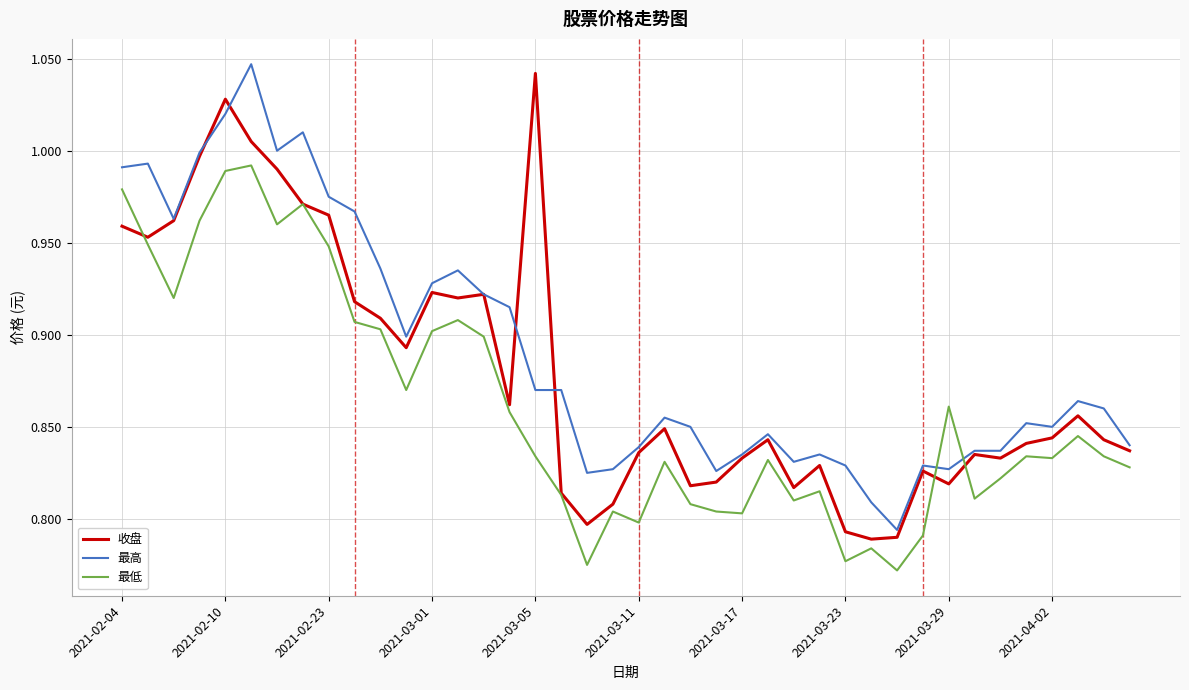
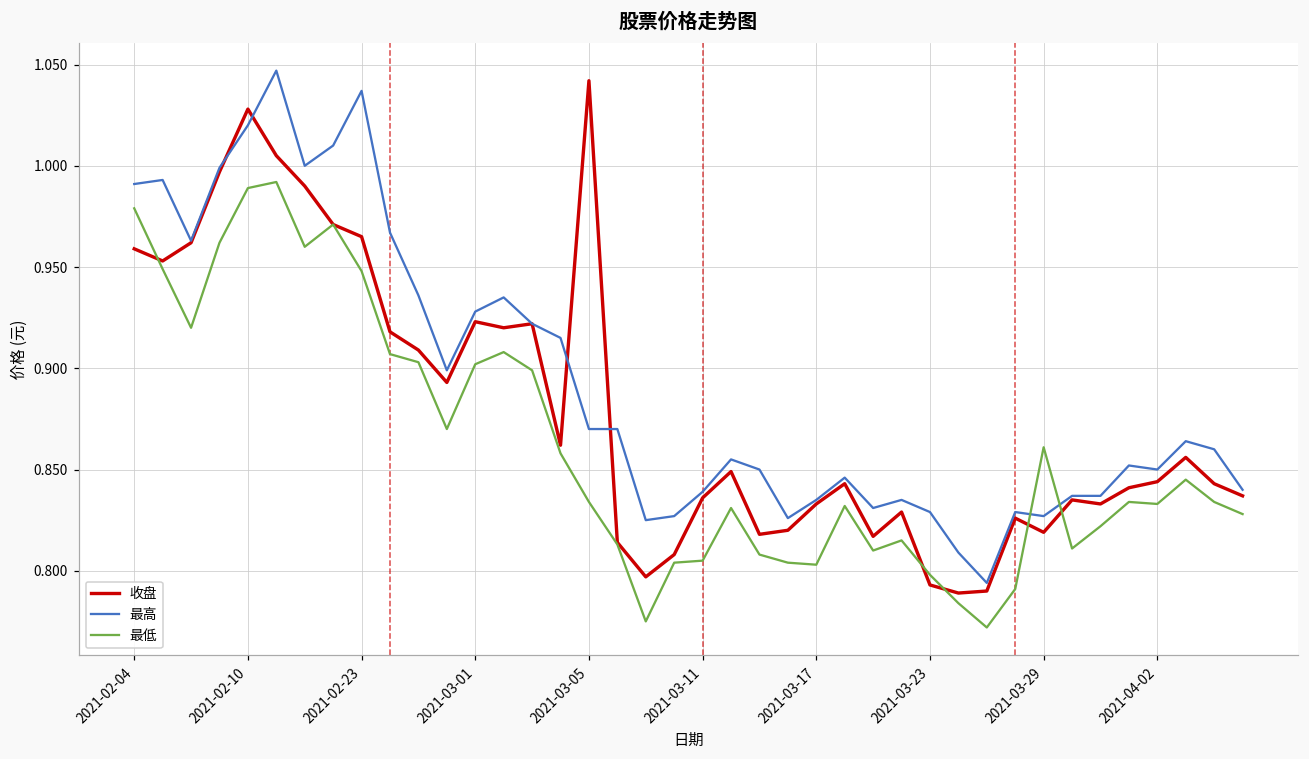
最高, 2021-02-23: 0.975 -> 1.037
最低, 2021-03-11: 0.798 -> 0.805
最低, 2021-03-23: 0.777 -> 0.798
